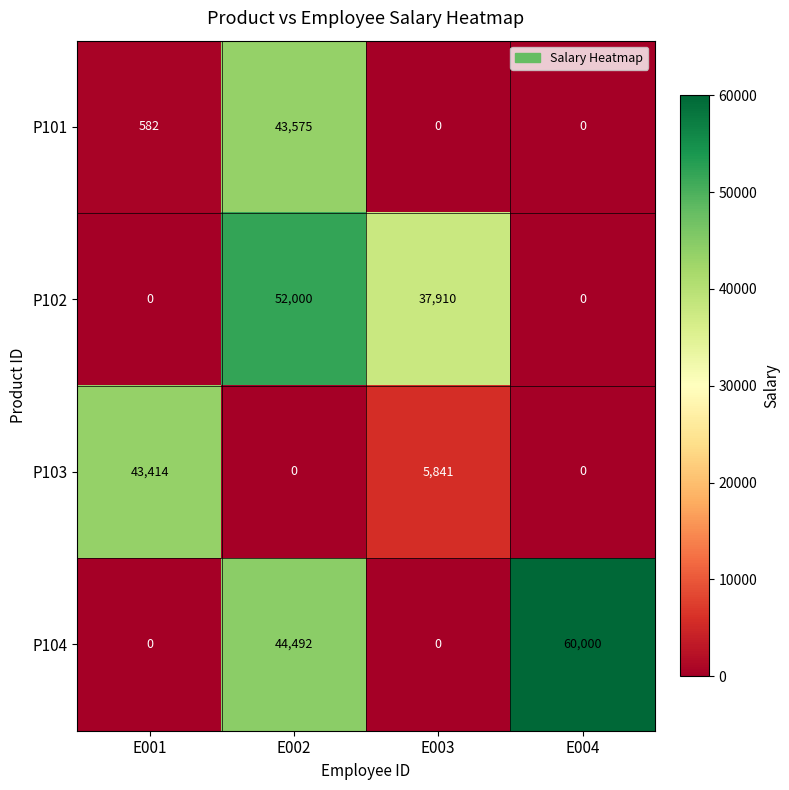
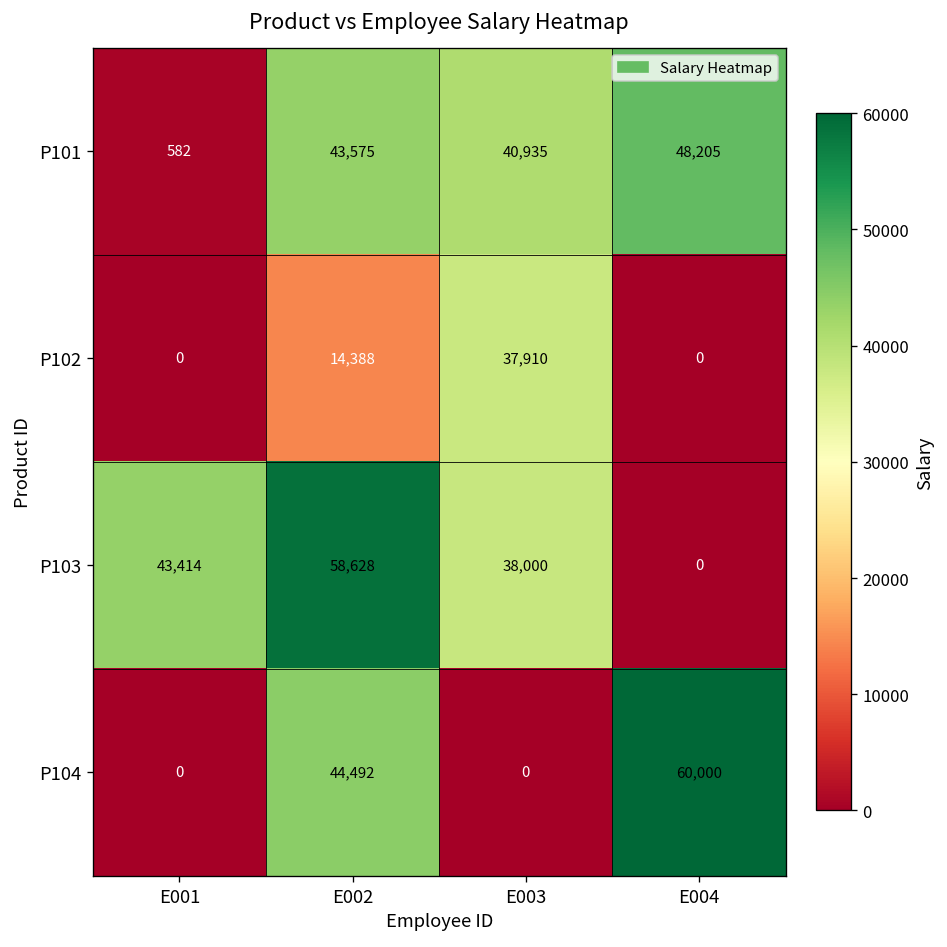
P101, E003: 0 -> 40,935
P101, E004: 0 -> 48,205
P102, E002: 52,000 -> 14,388
P103, E002: 0 -> 58,628
P103, E003: 5,841 -> 38,000
